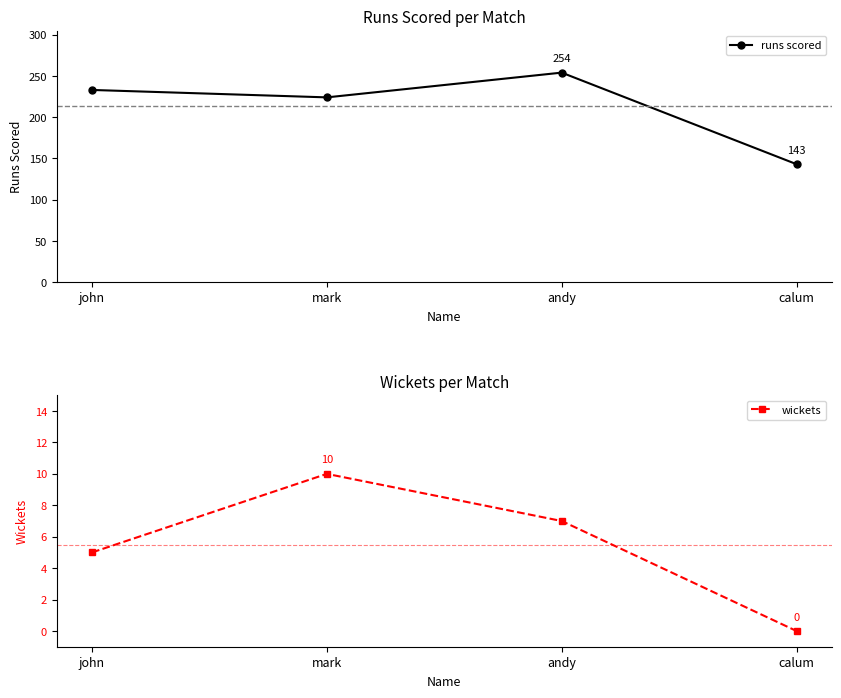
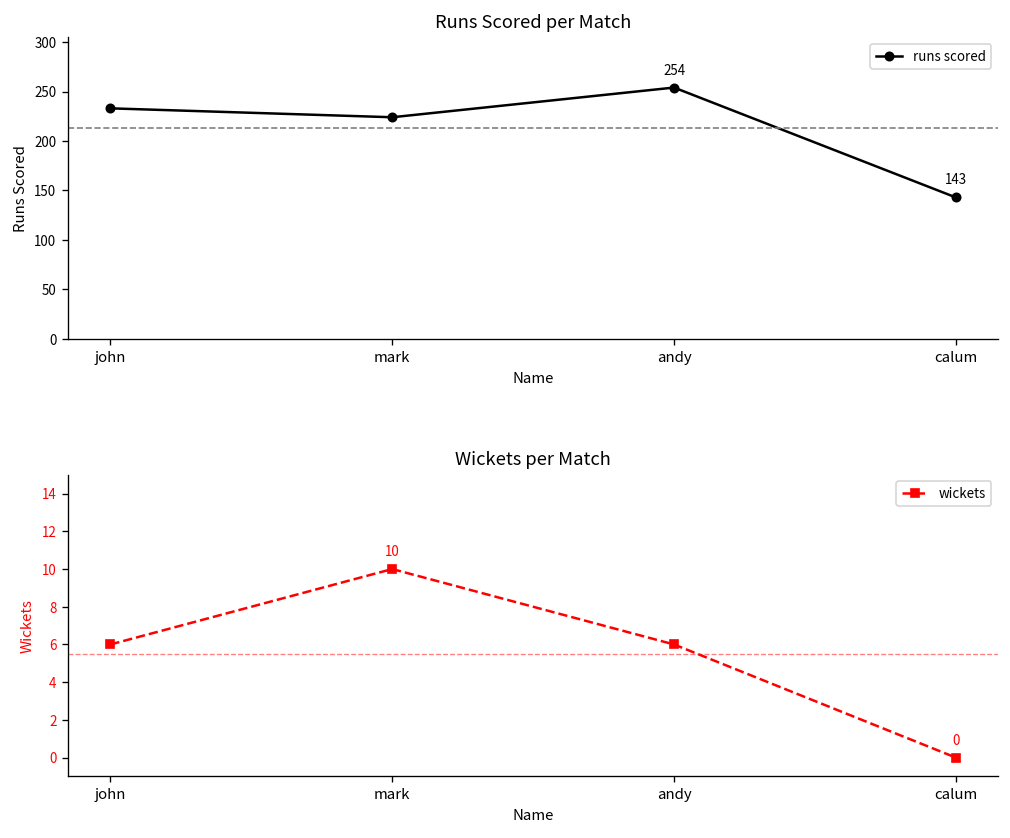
Wickets per Match, john: 5 -> 6
Wickets per Match, andy: 7 -> 6
